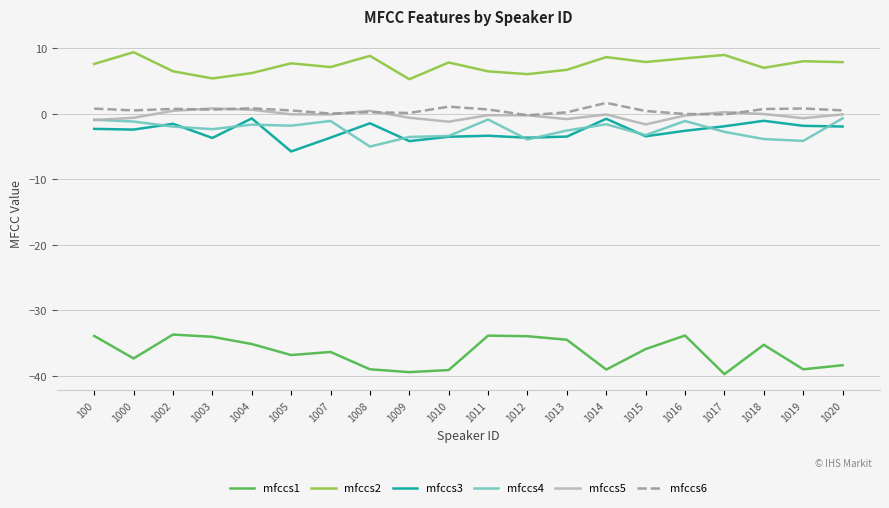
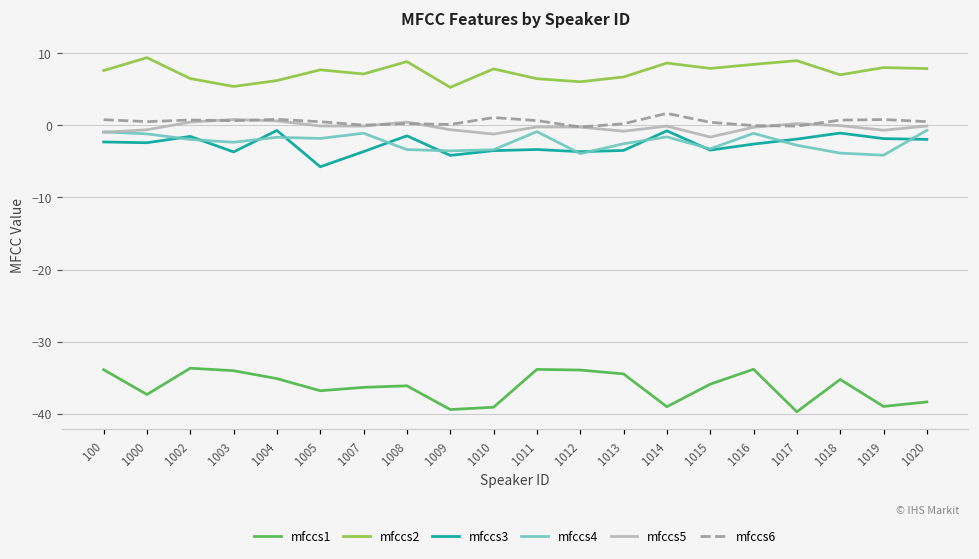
mfccs1, 1008: -39 -> -36
mfccs4, 1008: -5 -> -3
